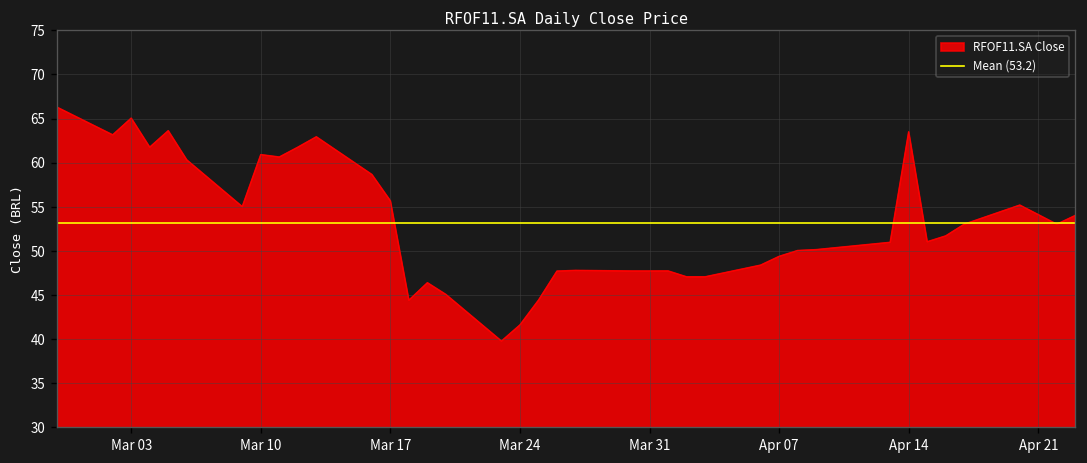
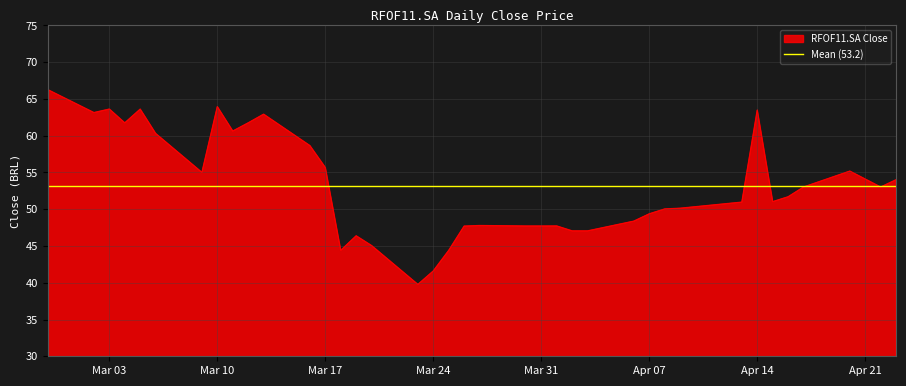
Mar 03: 65 -> 64
Mar 10: 61 -> 64
